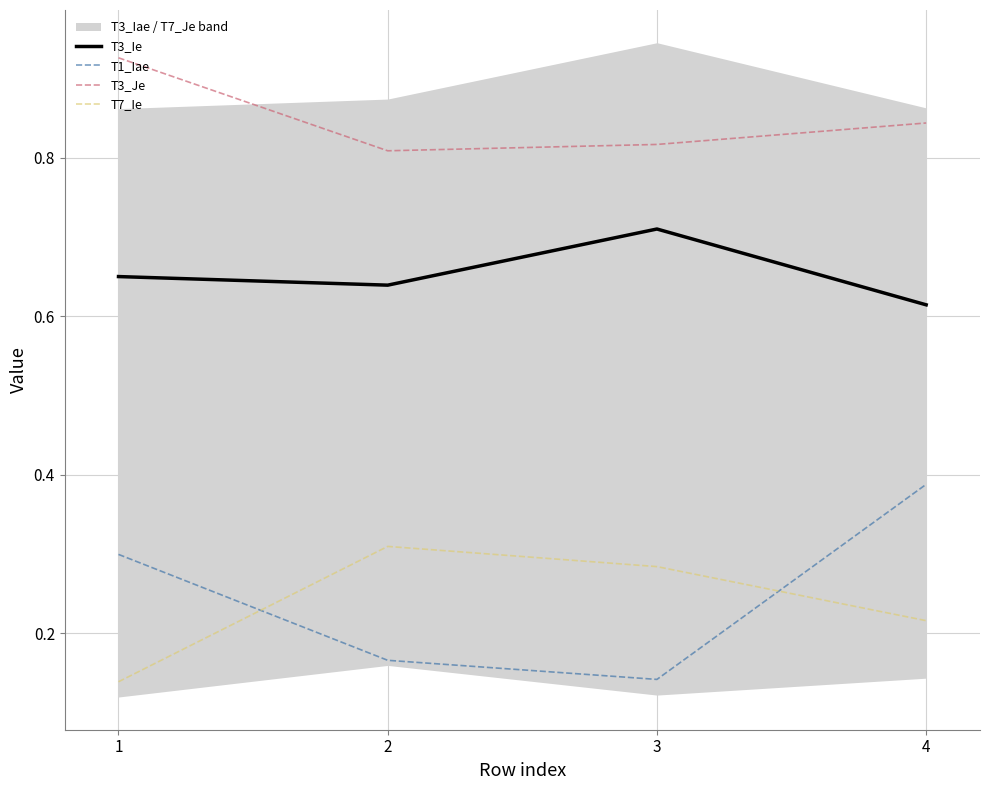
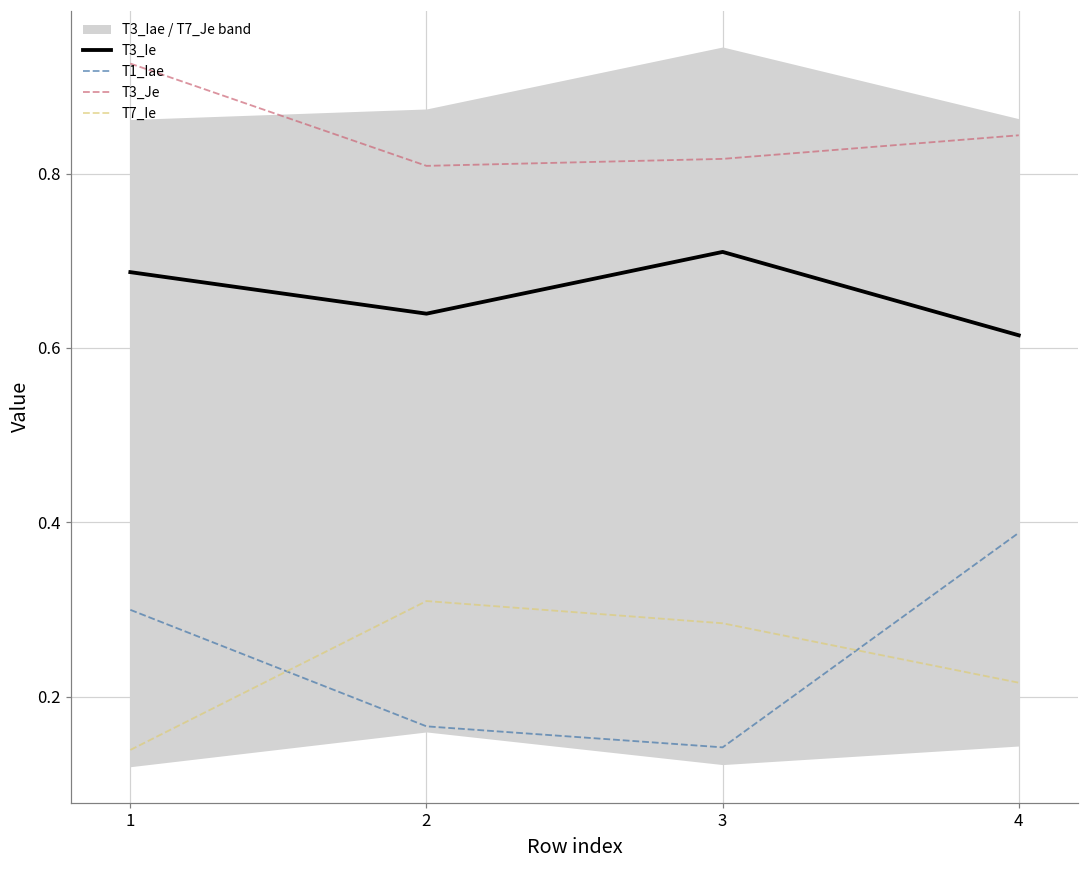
T3_Ie, 1: 0.65 -> 0.69
